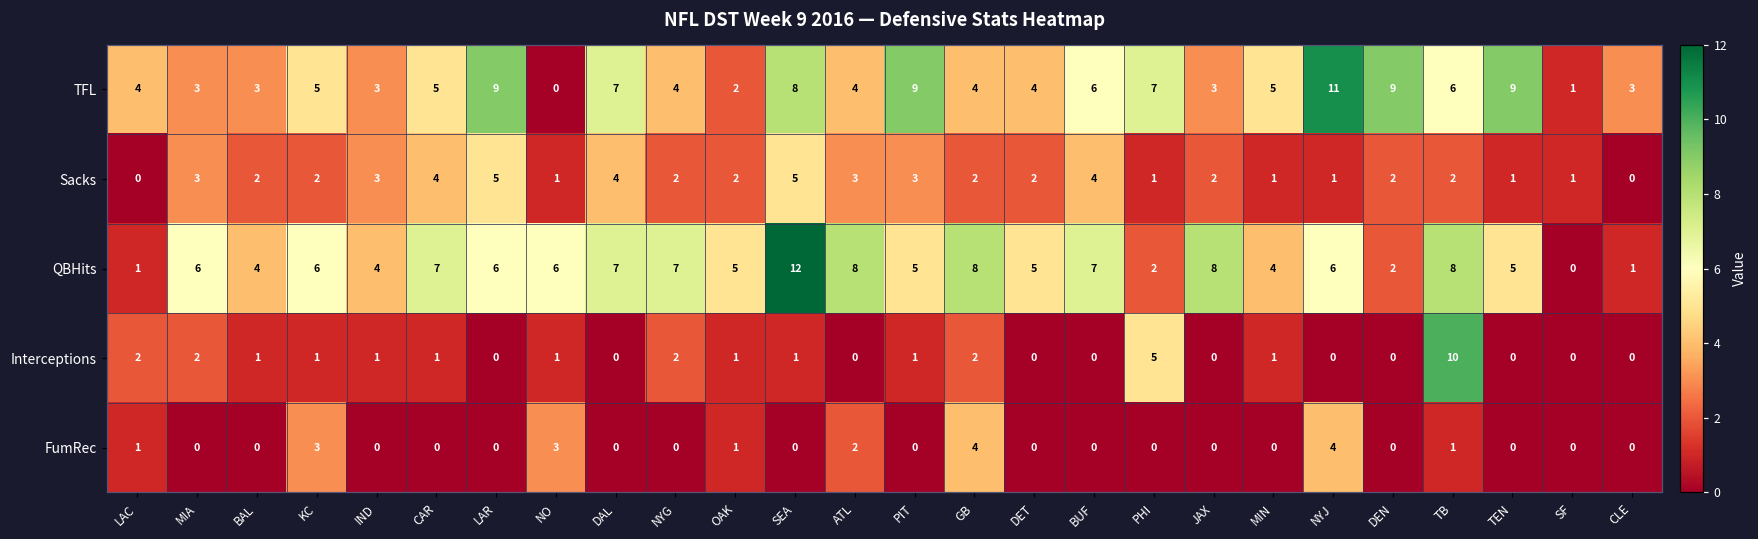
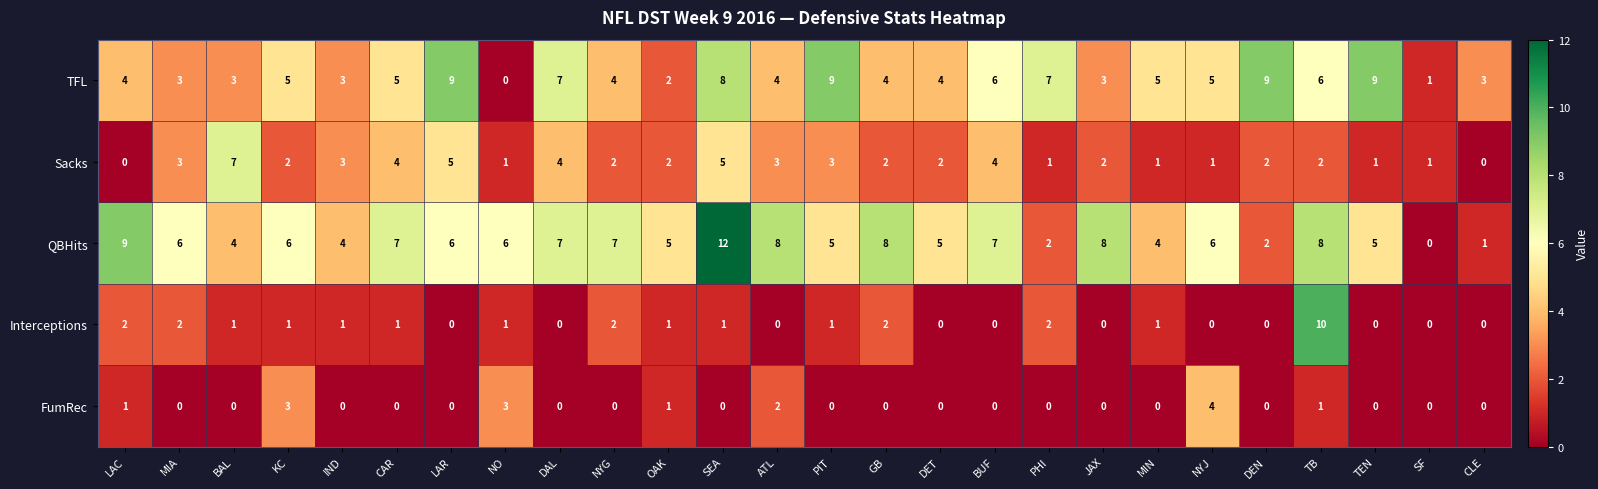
TFL, NYJ: 11 -> 5
Sacks, BAL: 2 -> 7
QBHits, LAC: 1 -> 9
Interceptions, PHI: 5 -> 2
FumRec, GB: 4 -> 0
